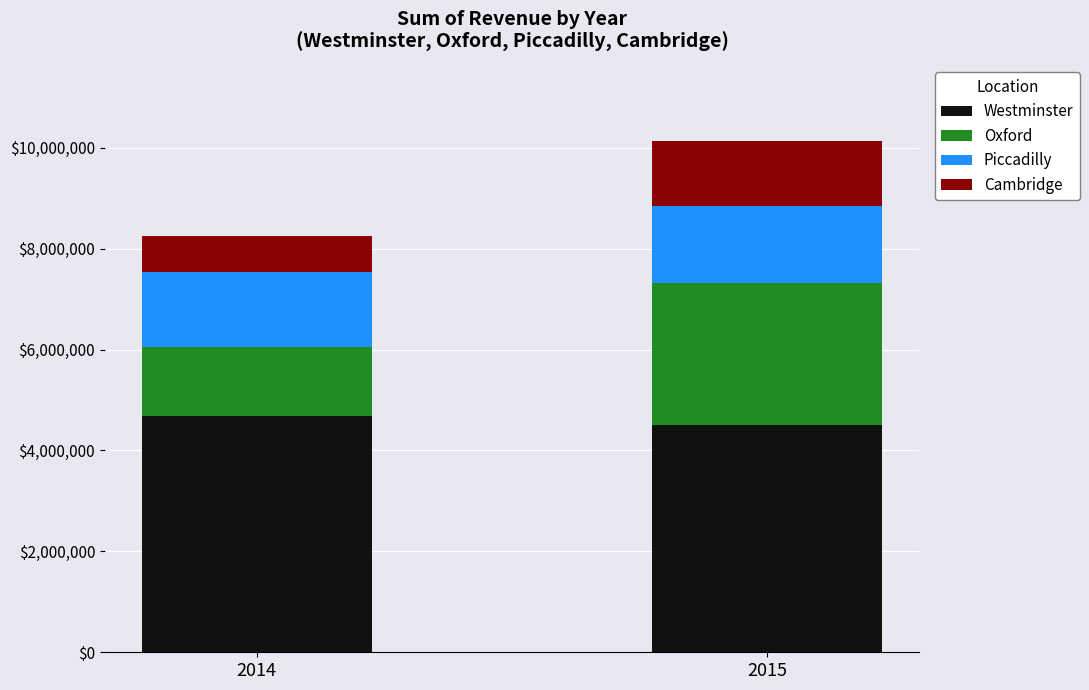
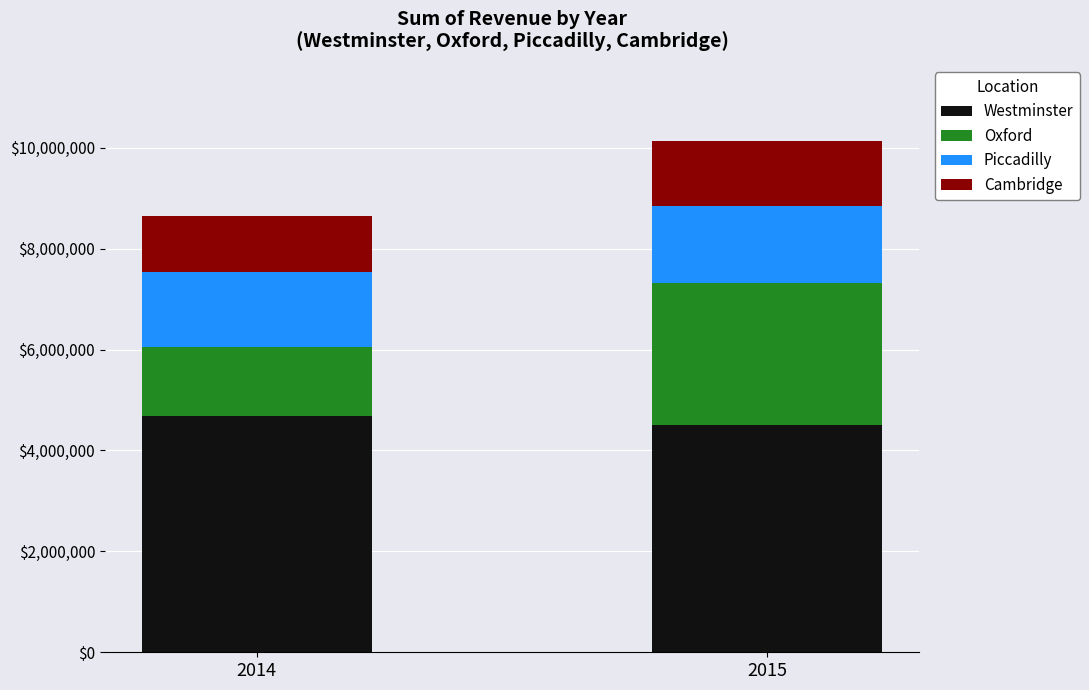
Cambridge, 2014: $700,000 -> $1,100,000
